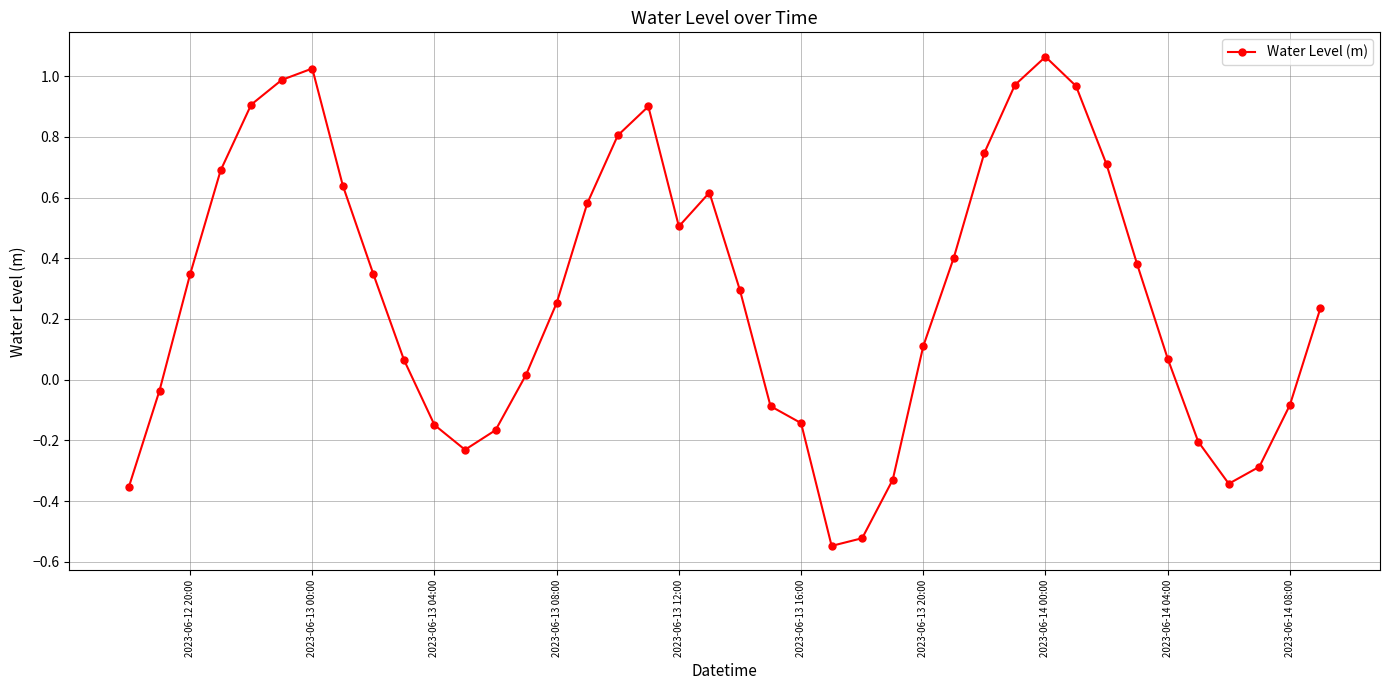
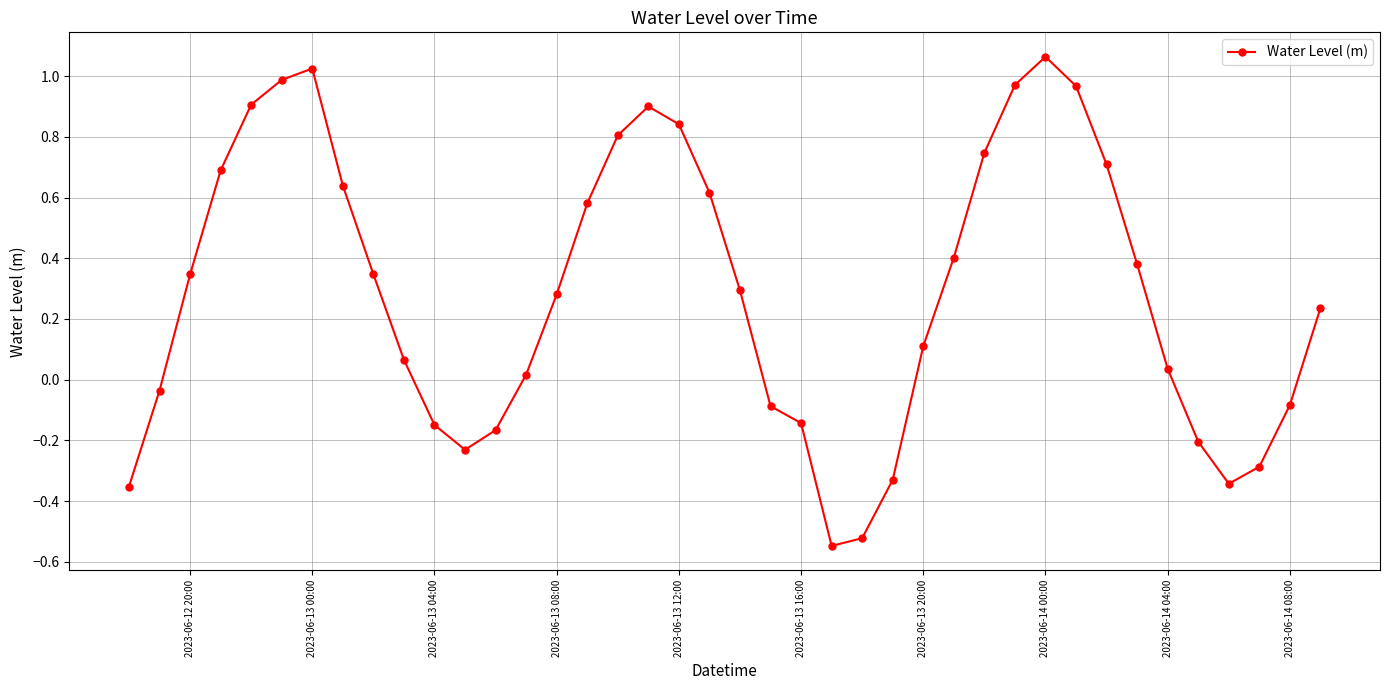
2023-06-13 08:00: 0.25 -> 0.28
2023-06-13 12:00: 0.50 -> 0.84
2023-06-14 04:00: 0.07 -> 0.04
